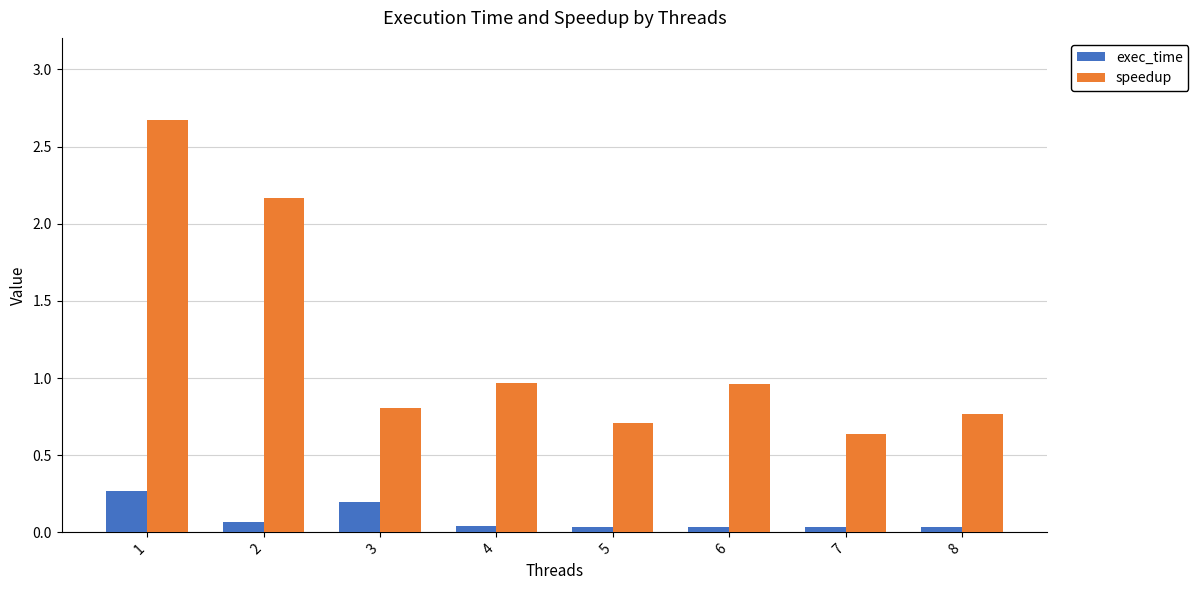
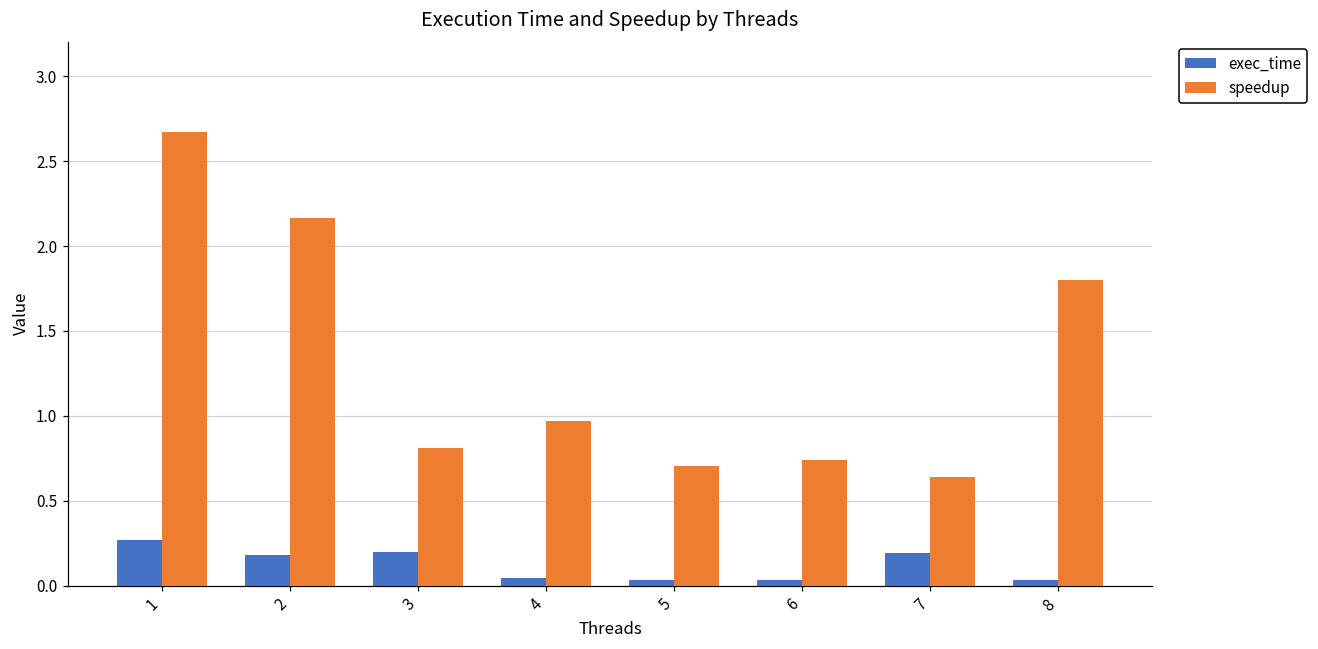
exec_time, 2: 0.06 -> 0.18
speedup, 6: 0.96 -> 0.74
exec_time, 7: 0.03 -> 0.19
speedup, 8: 0.77 -> 1.80
